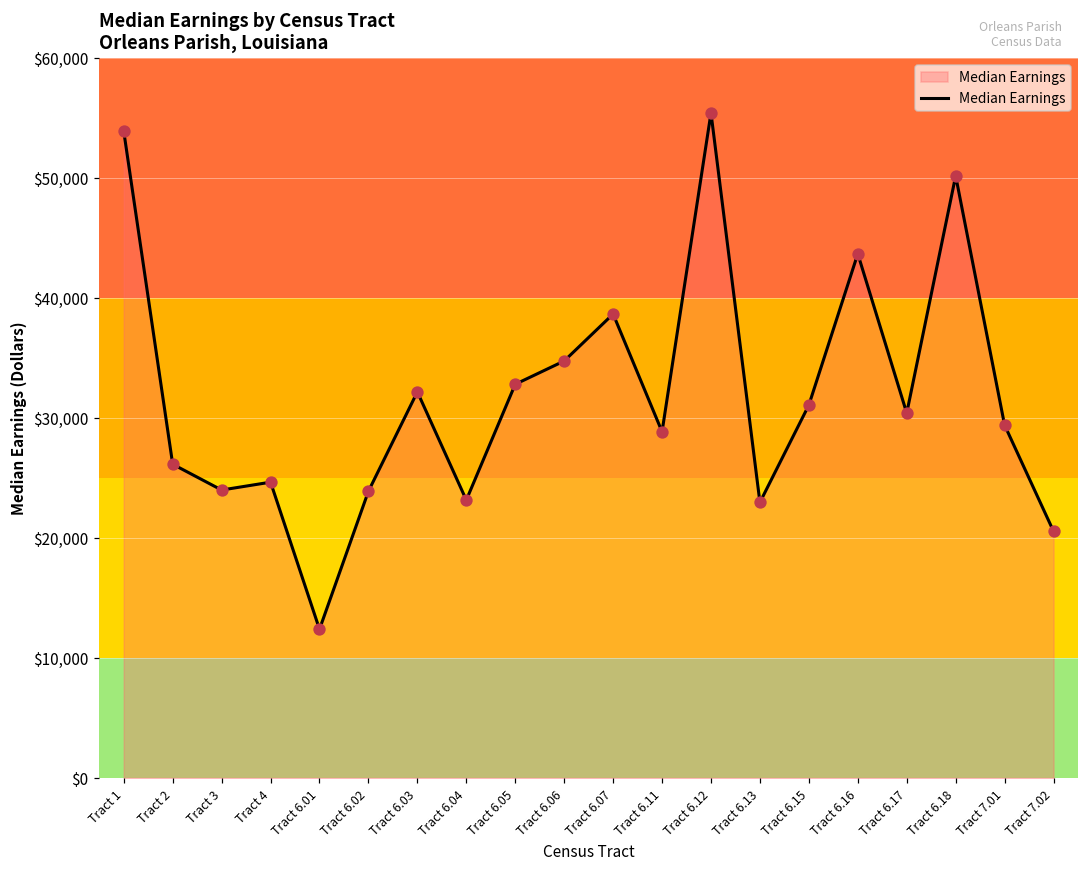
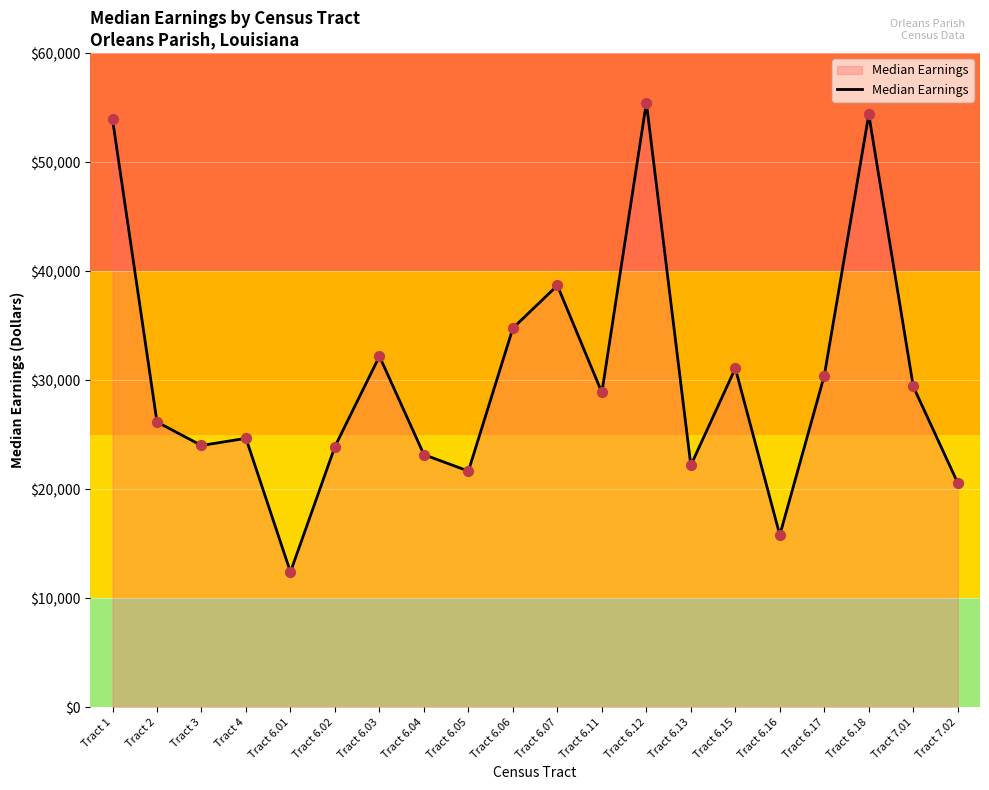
Tract 6.05: $32,800 -> $21,700
Tract 6.13: $23,000 -> $22,200
Tract 6.16: $43,700 -> $15,800
Tract 6.18: $50,200 -> $54,400
